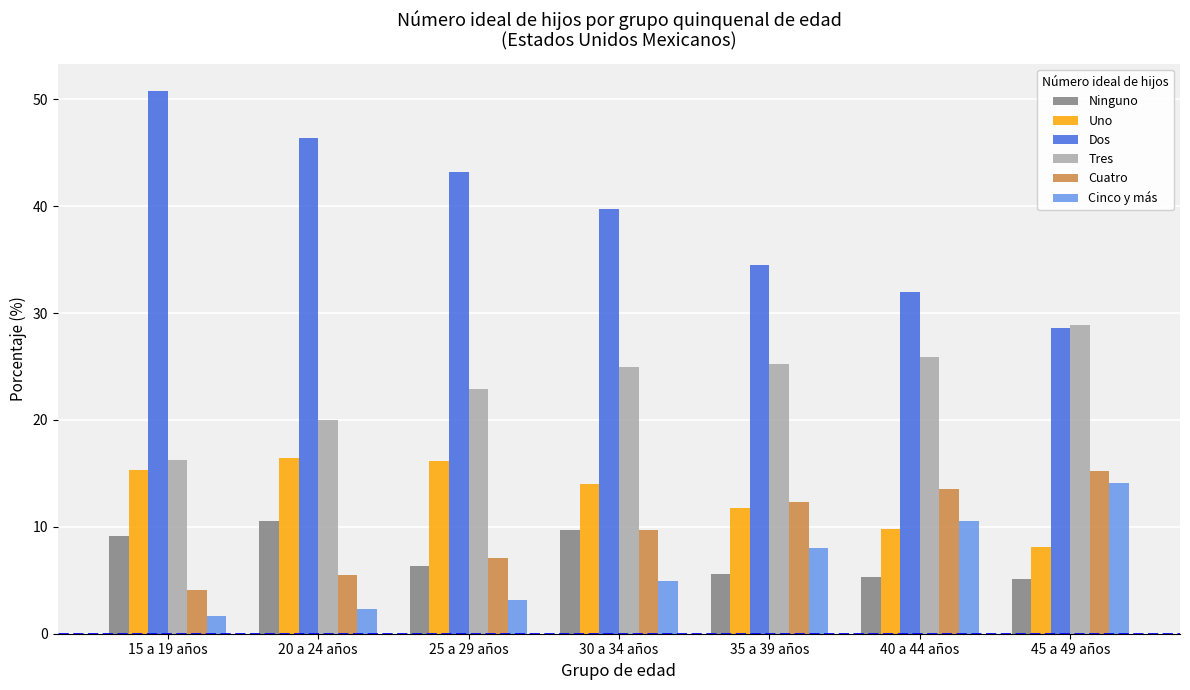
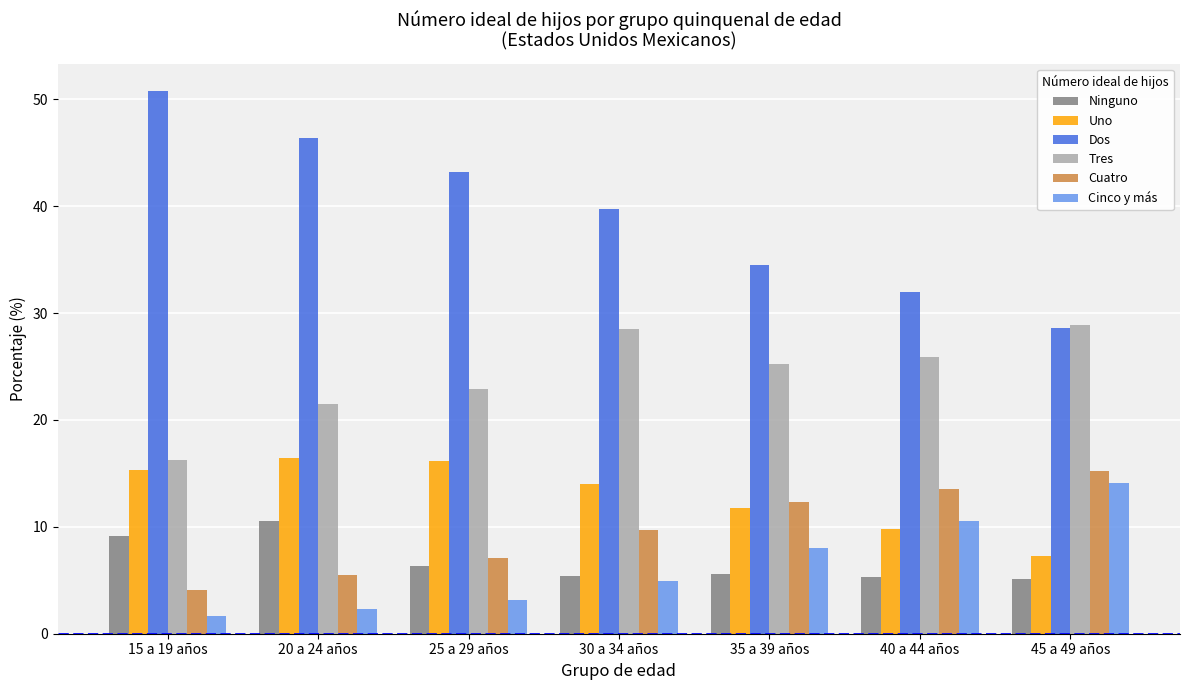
Tres, 20 a 24 años: 20.0 -> 21.5
Ninguno, 30 a 34 años: 9.7 -> 5.4
Tres, 30 a 34 años: 25.0 -> 28.5
Uno, 45 a 49 años: 8.1 -> 7.3
